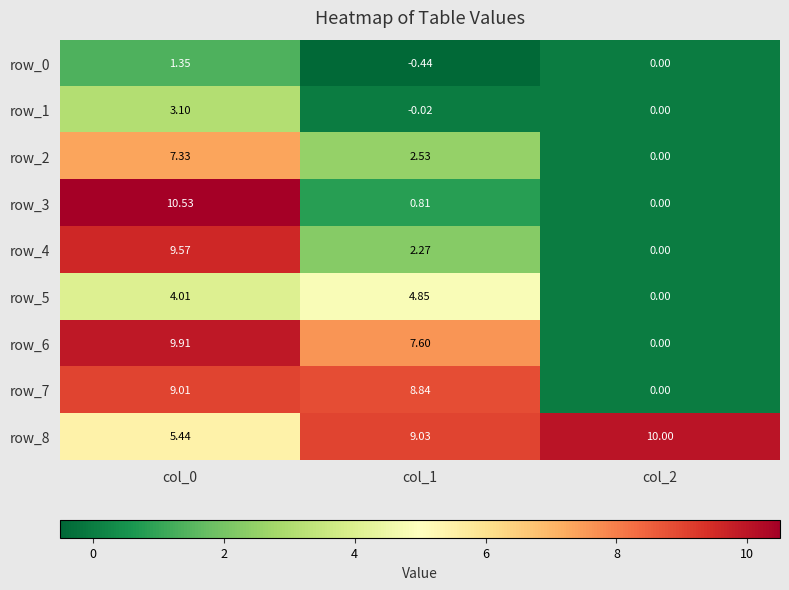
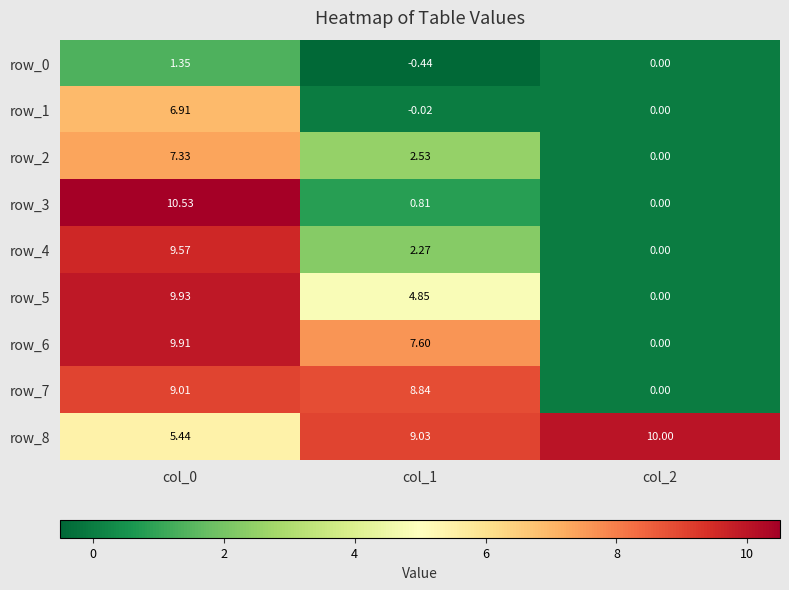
row_1, col_0: 3.10 -> 6.91
row_5, col_0: 4.01 -> 9.93
